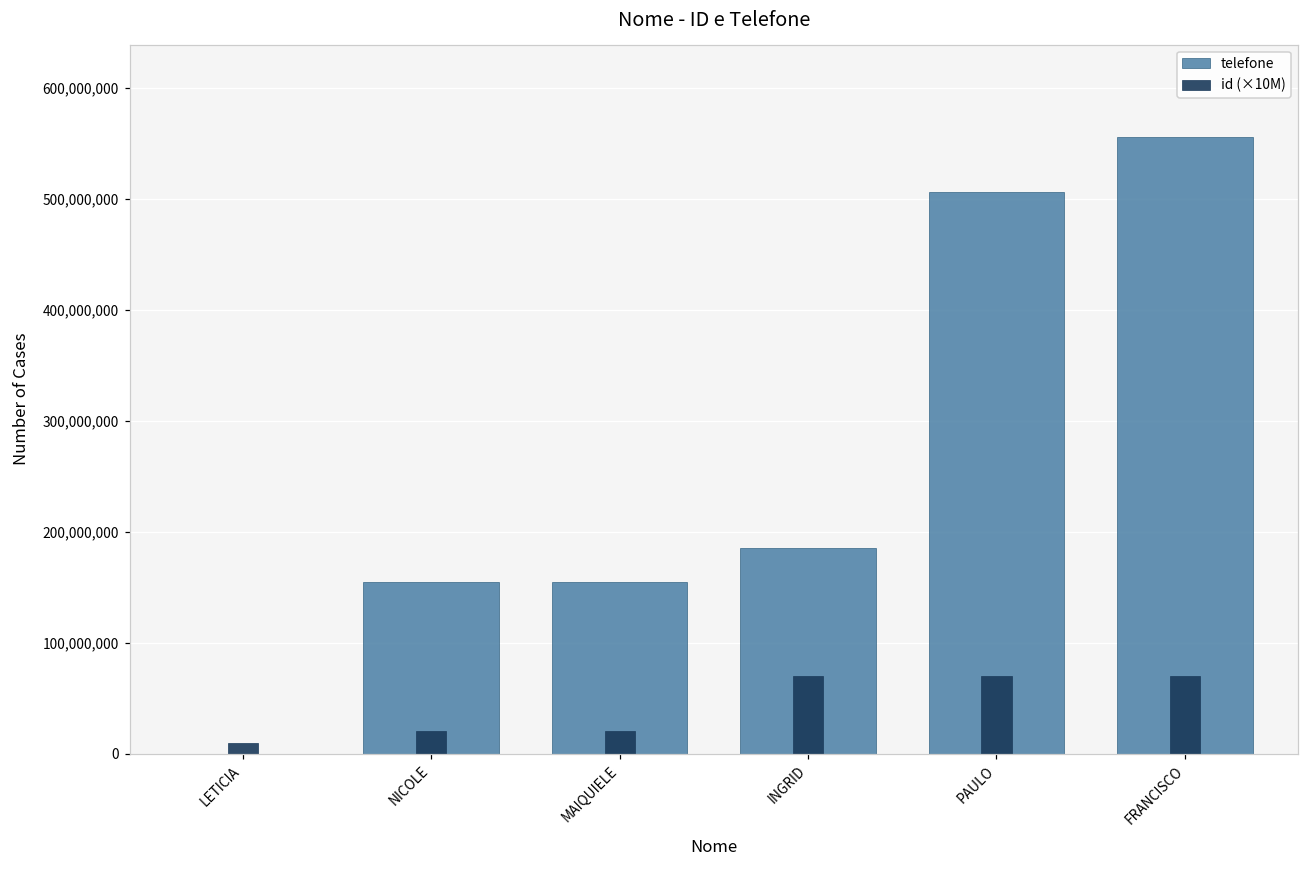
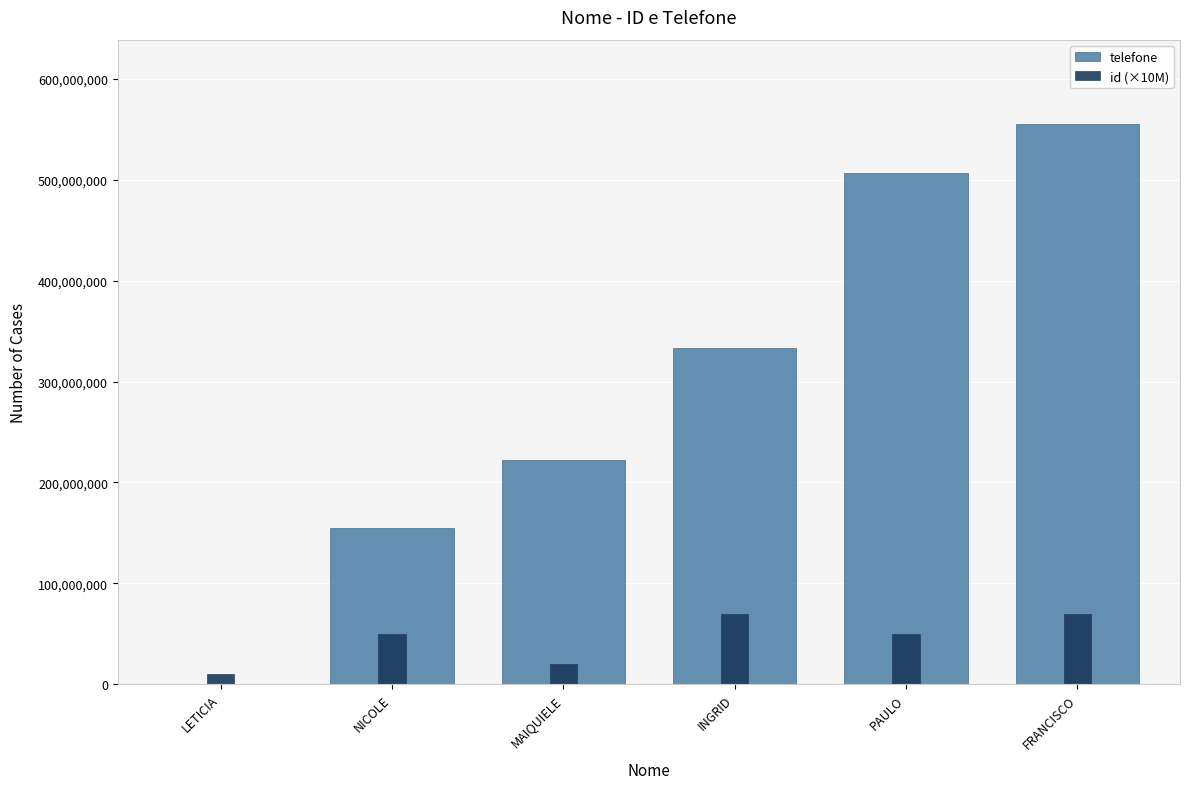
id (×10M), NICOLE: 20,000,000 -> 50,000,000
telefone, MAIQUIELE: 154,000,000 -> 222,000,000
telefone, INGRID: 185,000,000 -> 333,000,000
id (×10M), PAULO: 70,000,000 -> 50,000,000
